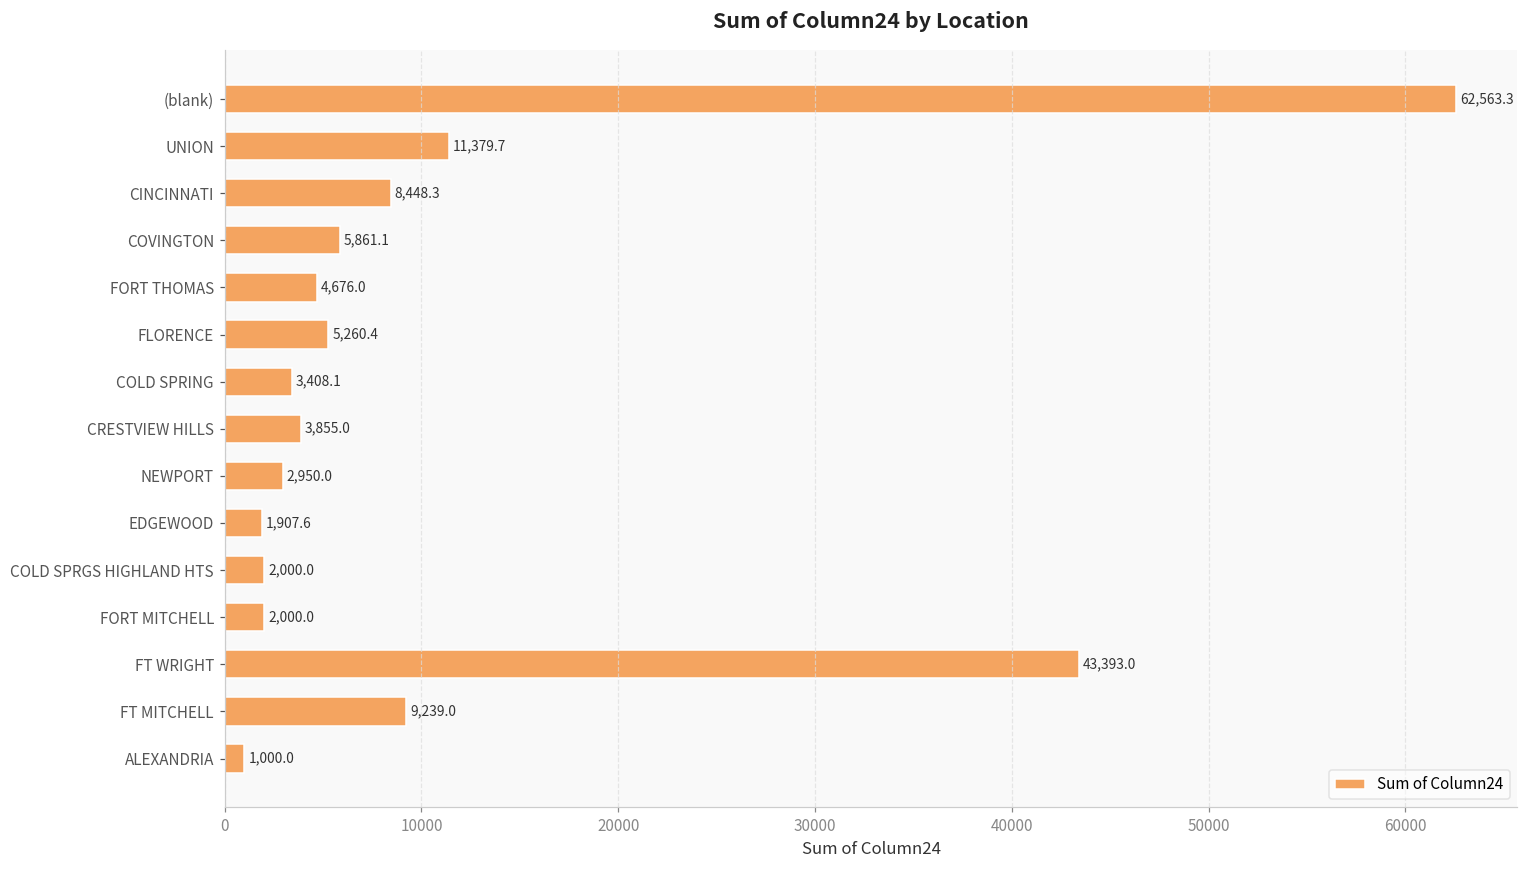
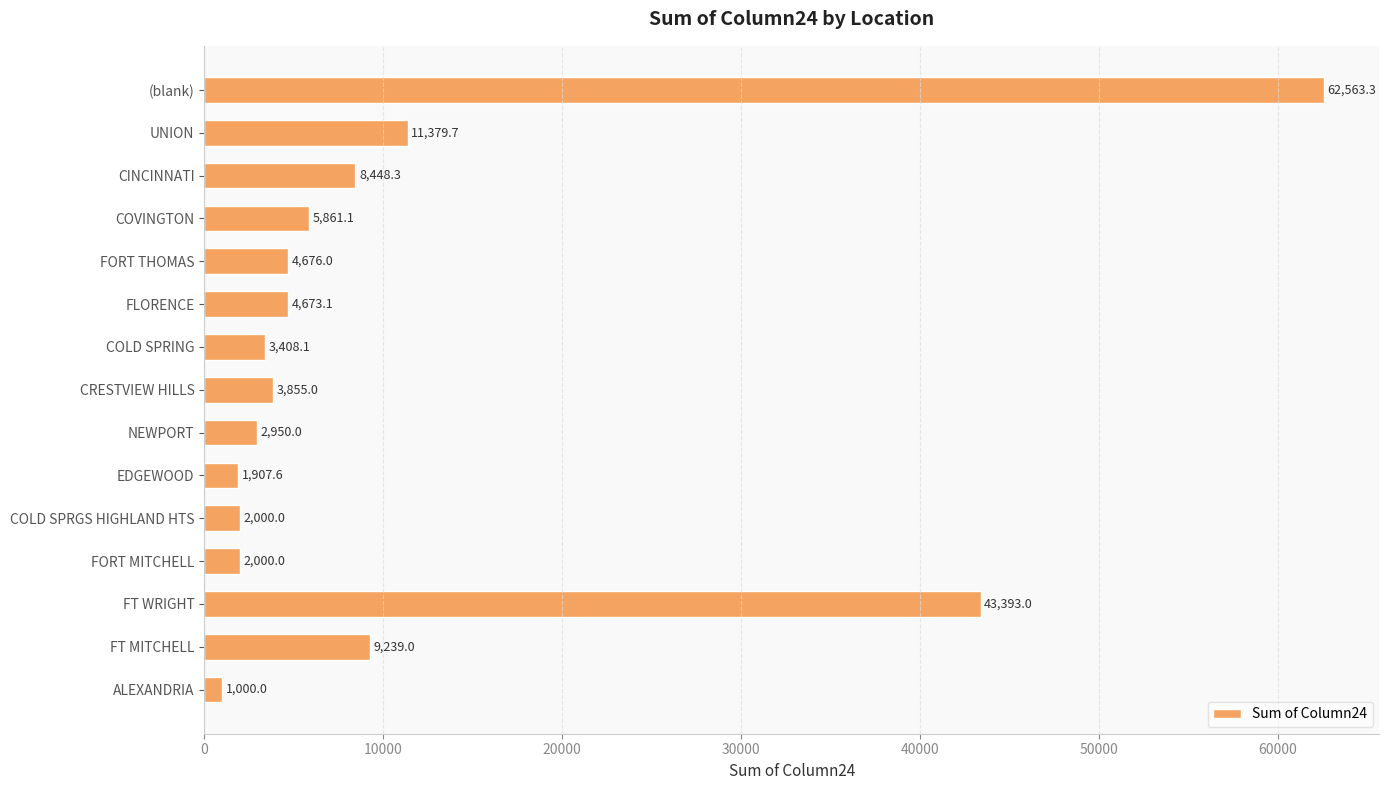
FLORENCE: 5,260.4 -> 4,673.1
